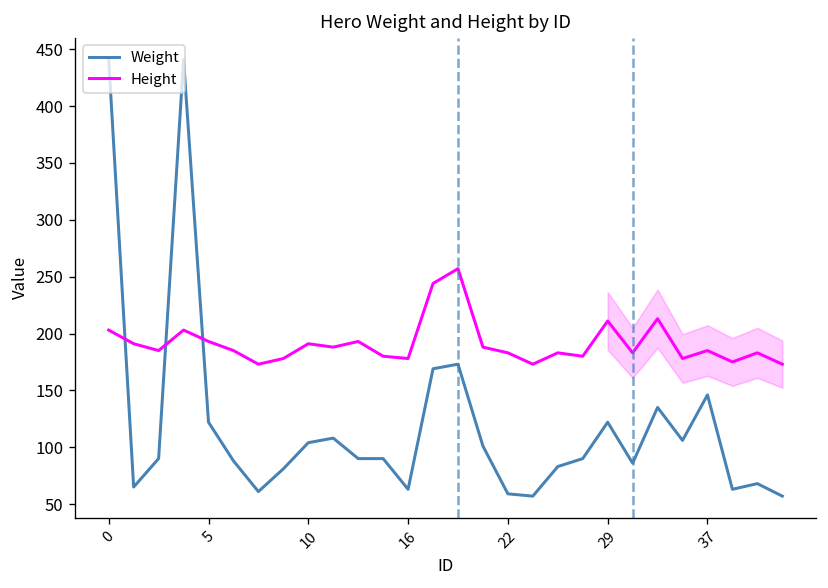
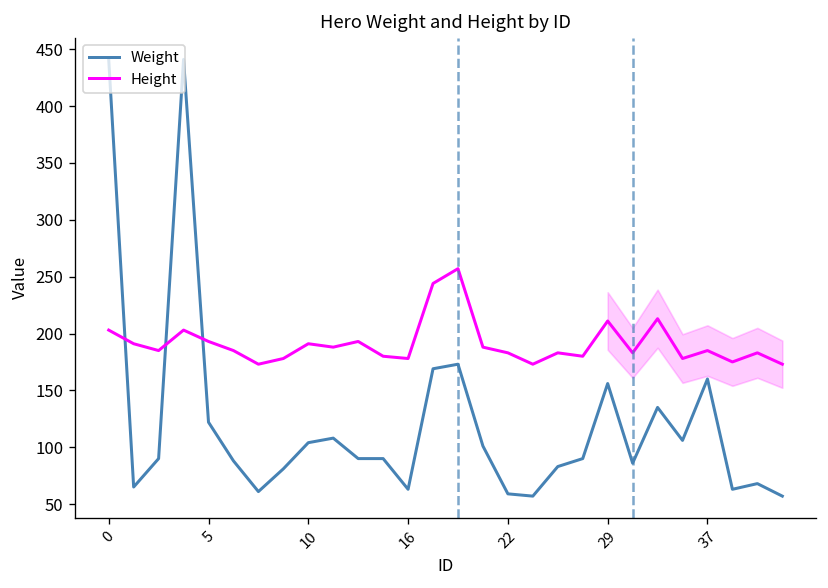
Weight, 29: 120 -> 160
Weight, 37: 150 -> 160
